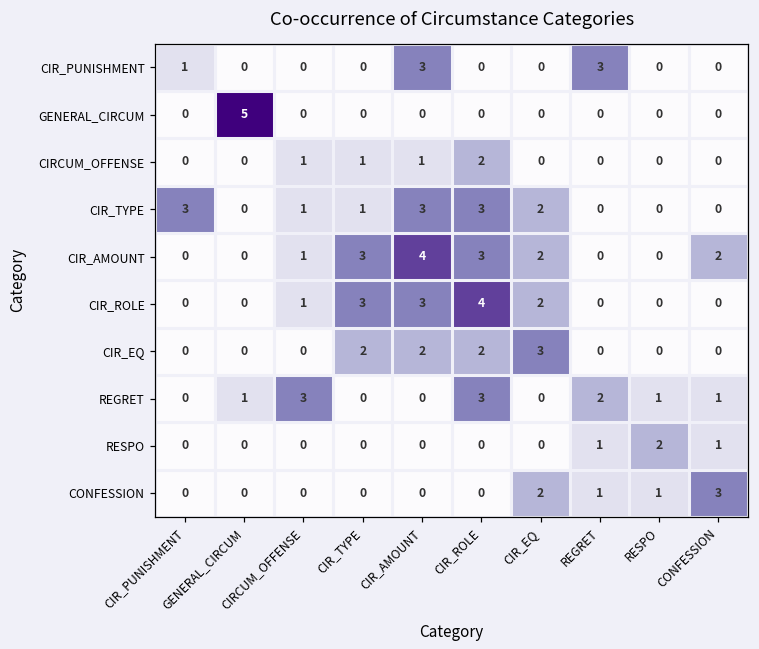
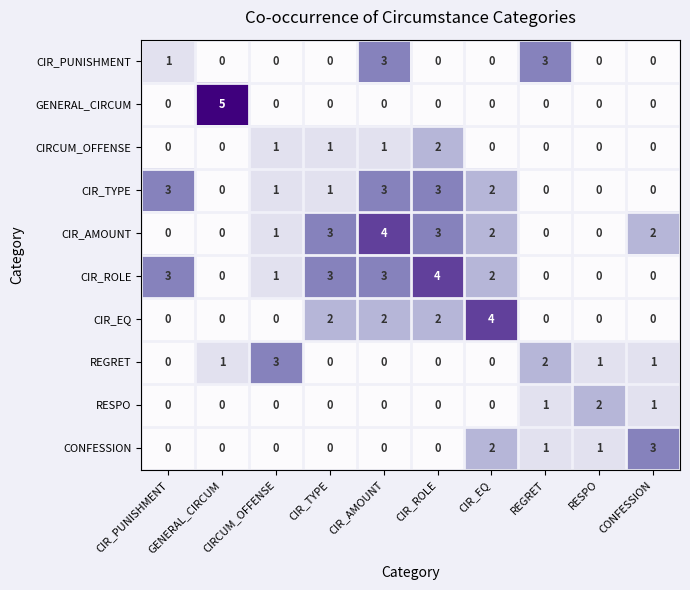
CIR_ROLE, CIR_PUNISHMENT: 0 -> 3
CIR_EQ, CIR_EQ: 3 -> 4
REGRET, CIR_ROLE: 3 -> 0
